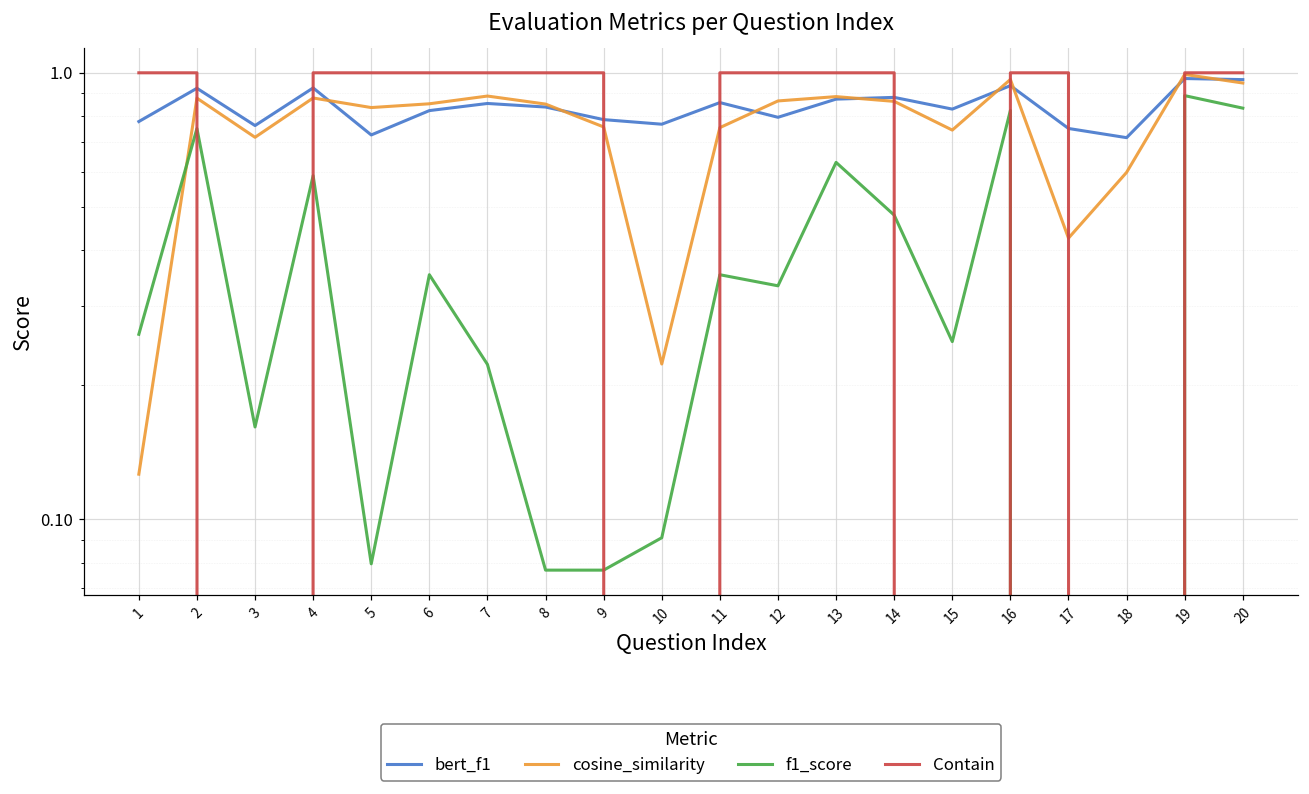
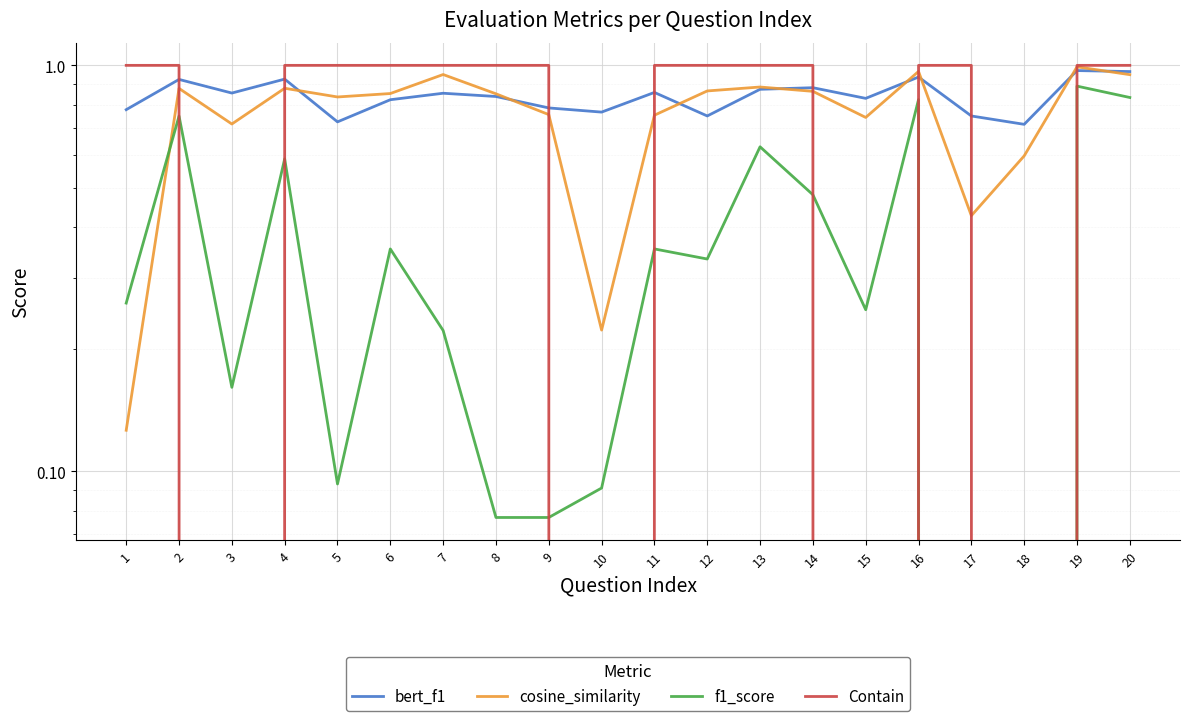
bert_f1, 3: 0.76 -> 0.85
f1_score, 5: 0.079 -> 0.093
cosine_similarity, 7: 0.89 -> 0.95
bert_f1, 12: 0.79 -> 0.75
